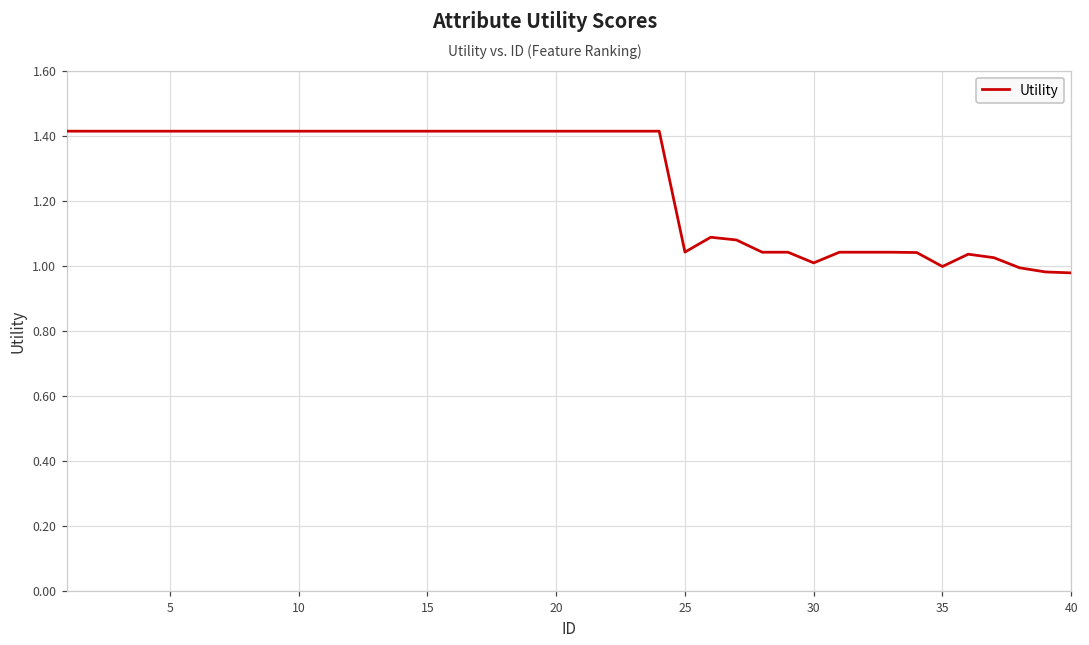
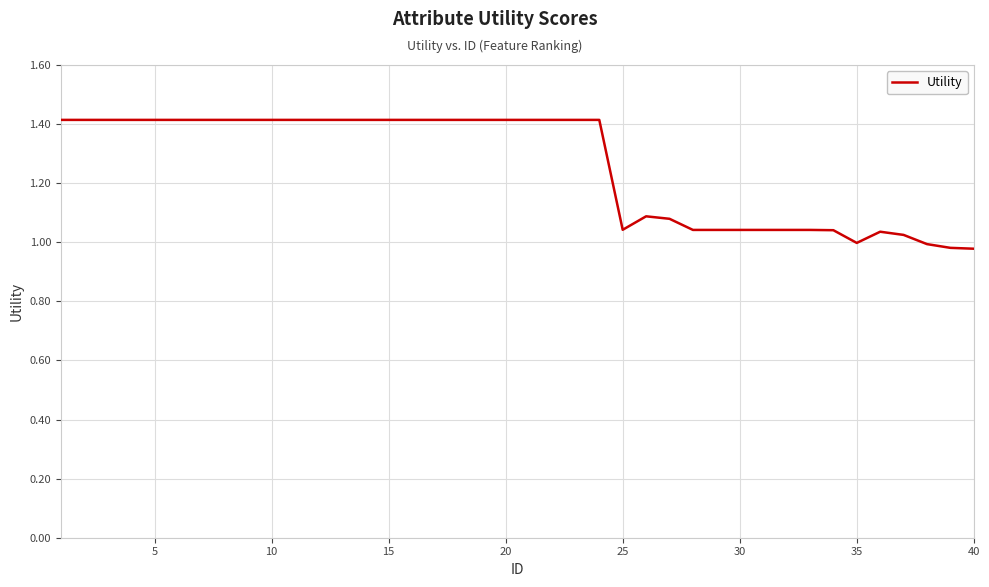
30: 1.01 -> 1.04
